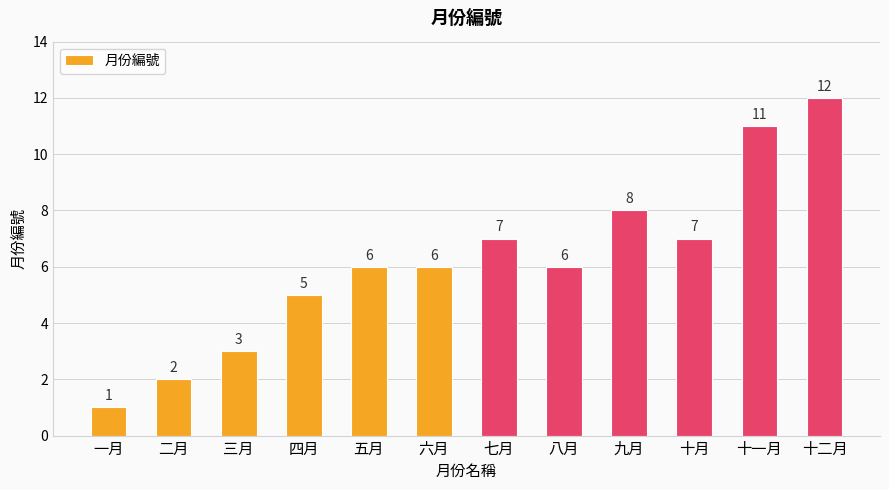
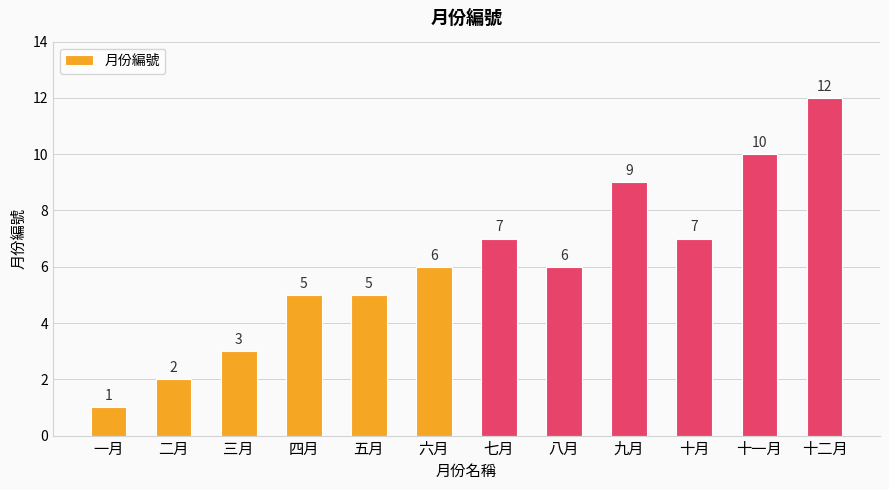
五月: 6 -> 5
九月: 8 -> 9
十一月: 11 -> 10
